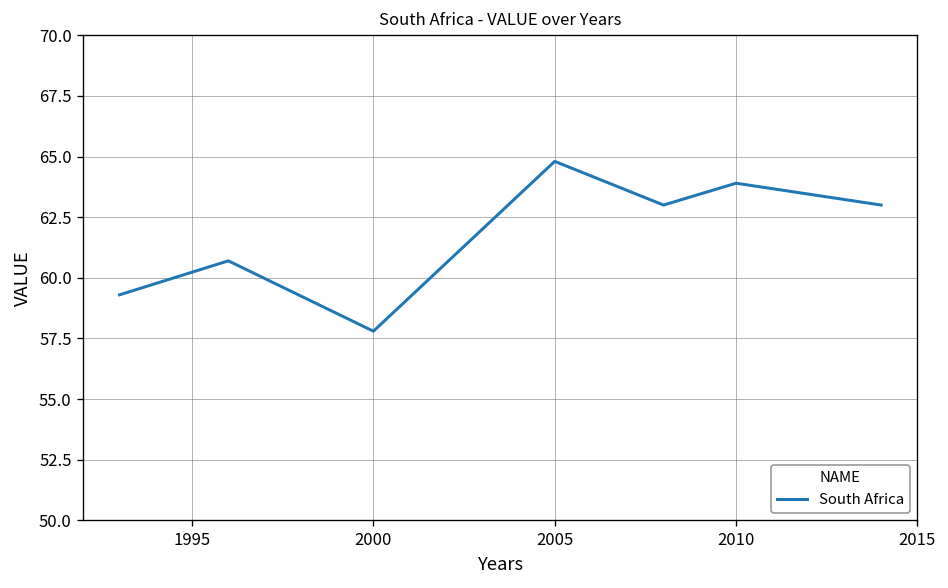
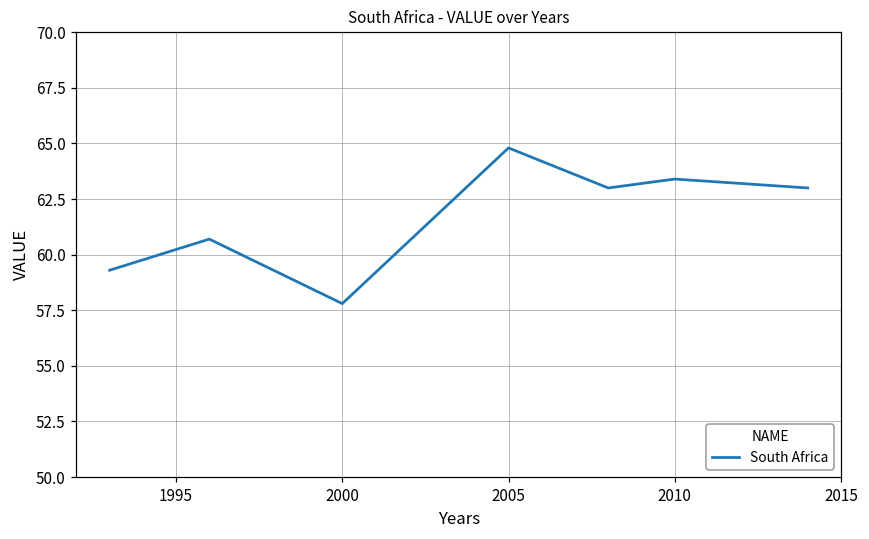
2010: 63.9 -> 63.4
